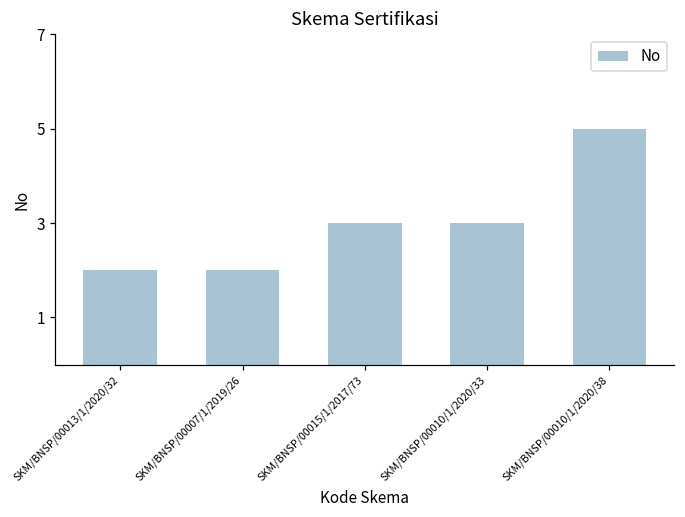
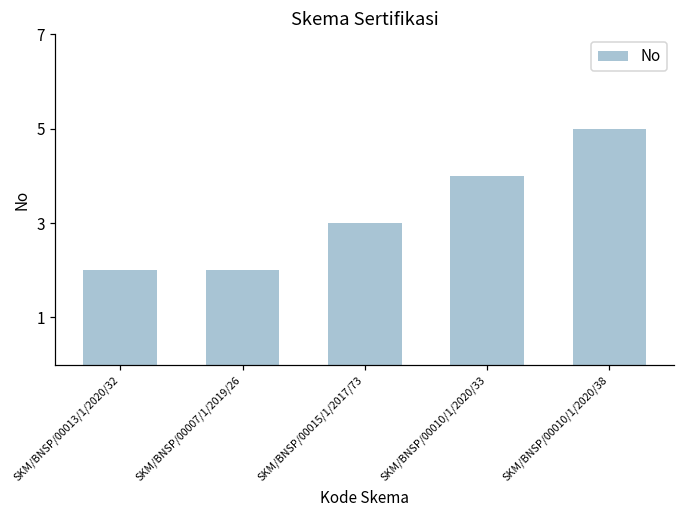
SKM/BNSP/00010/1/2020/33: 3 -> 4
